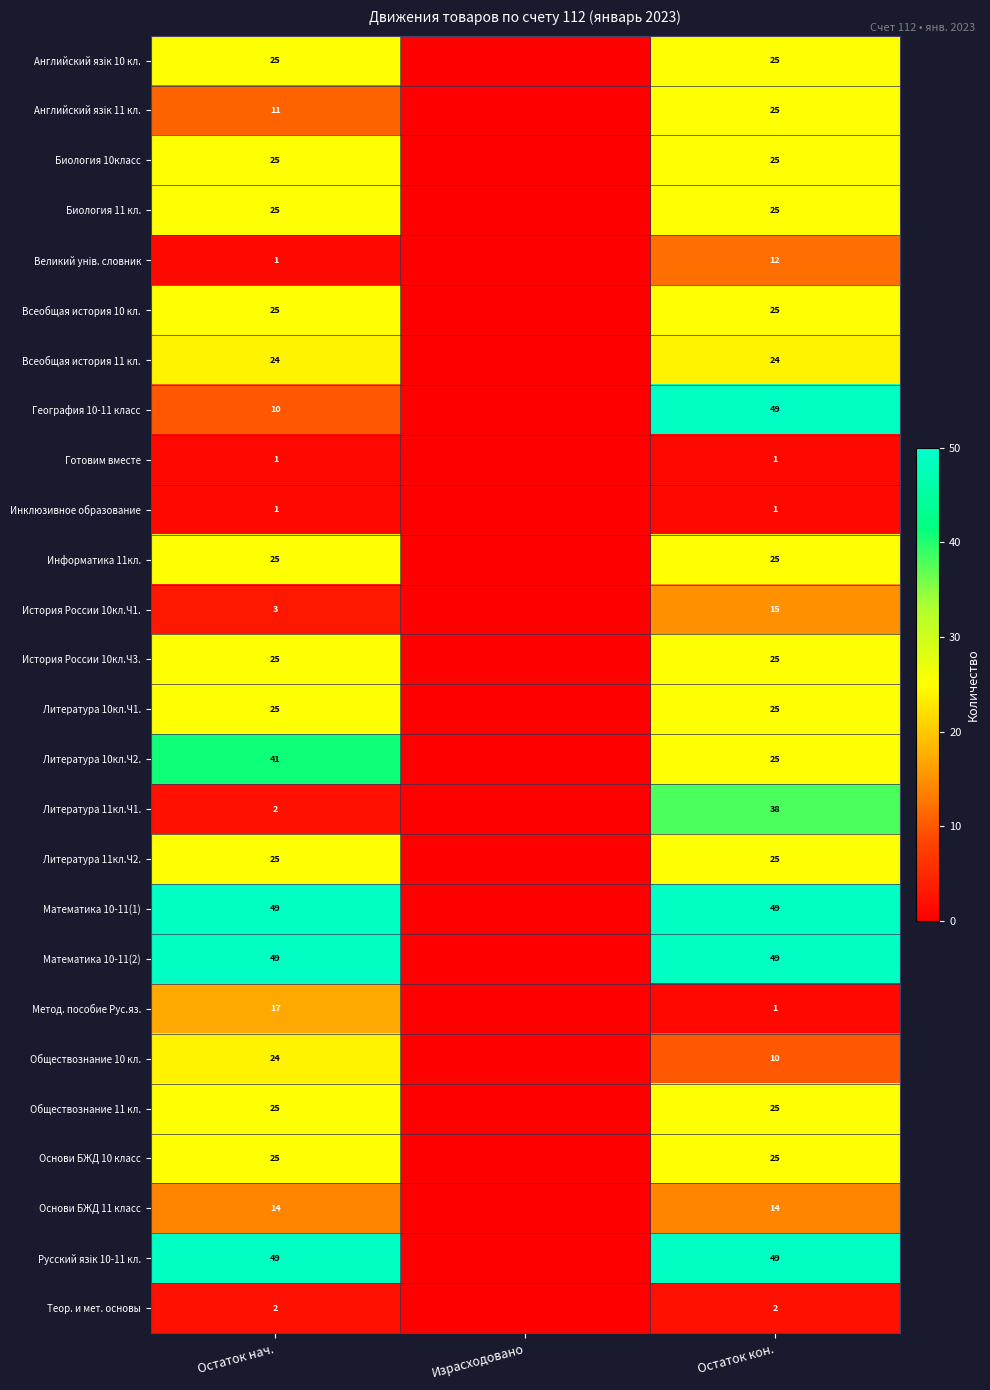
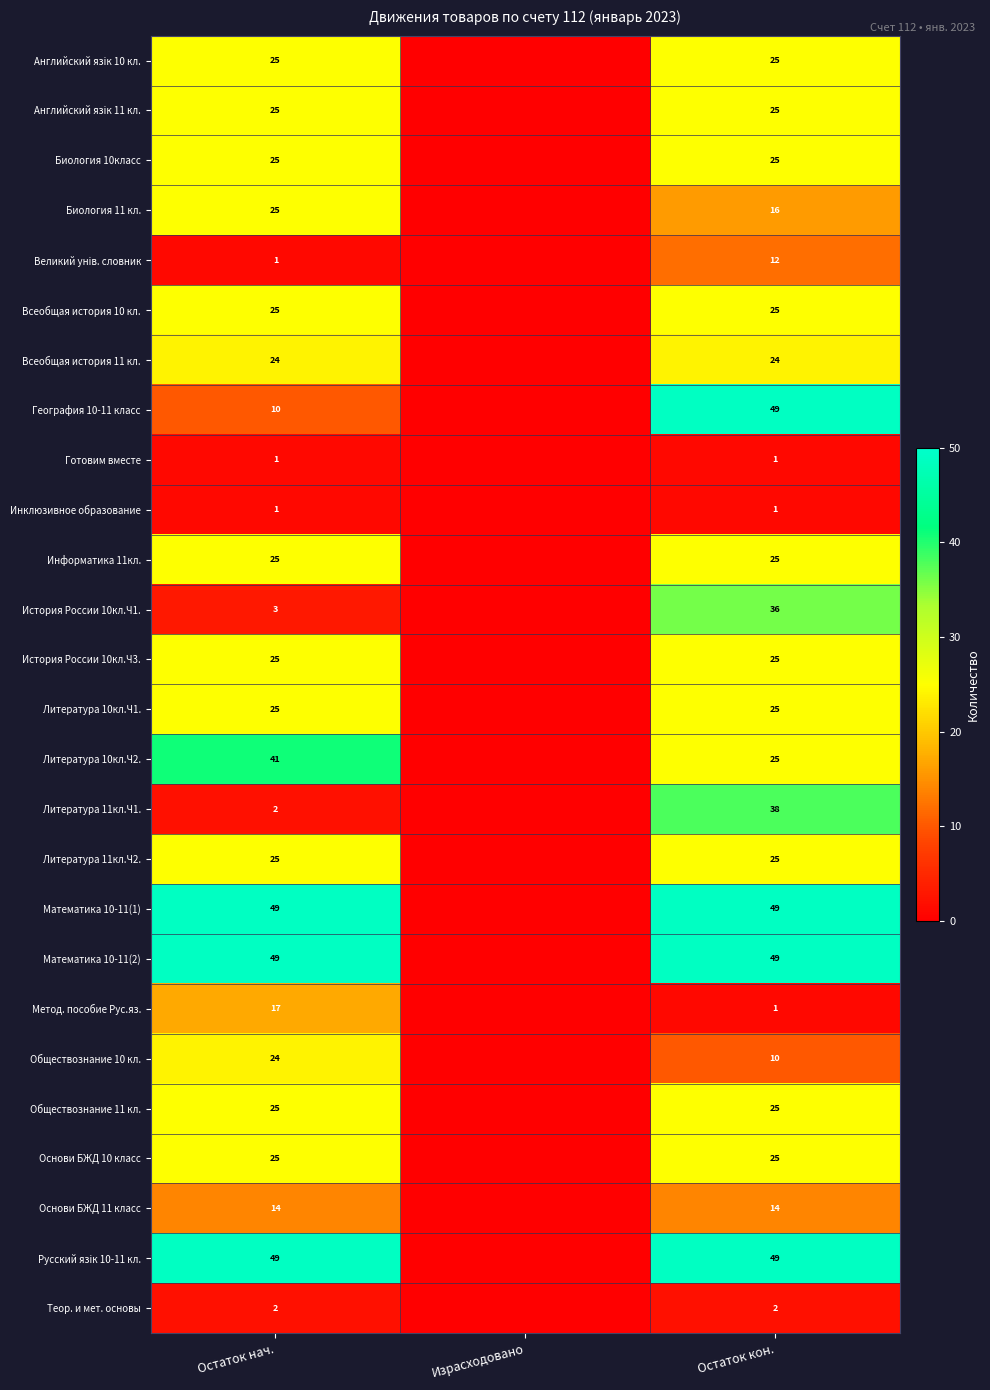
Английский язік 11 кл., Остаток нач.: 11 -> 25
Биология 11 кл., Остаток кон.: 25 -> 16
История России 10кл.Ч1., Остаток кон.: 15 -> 36
